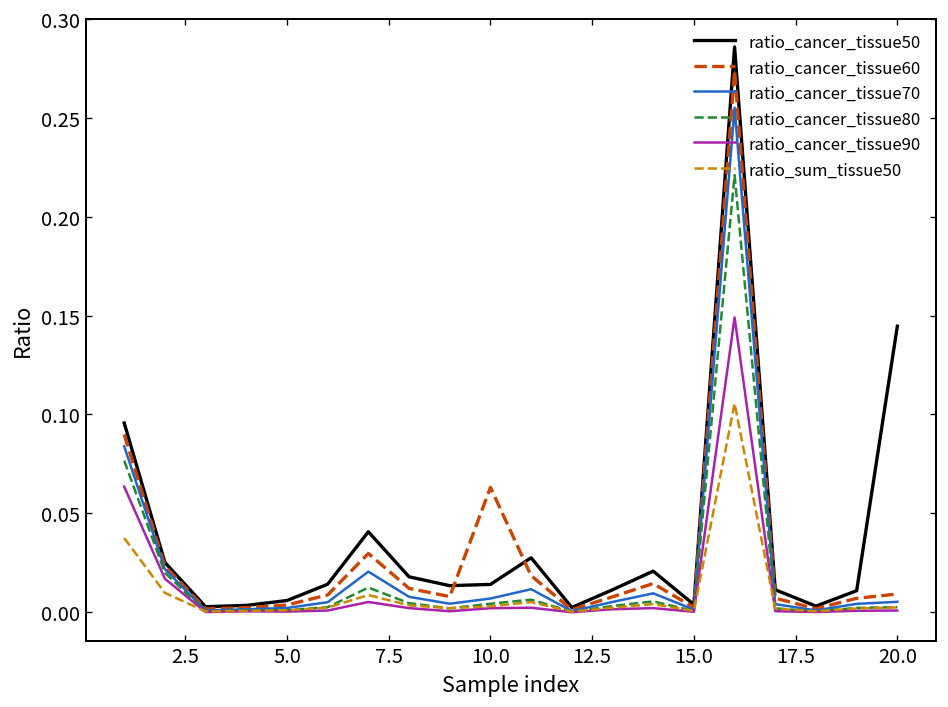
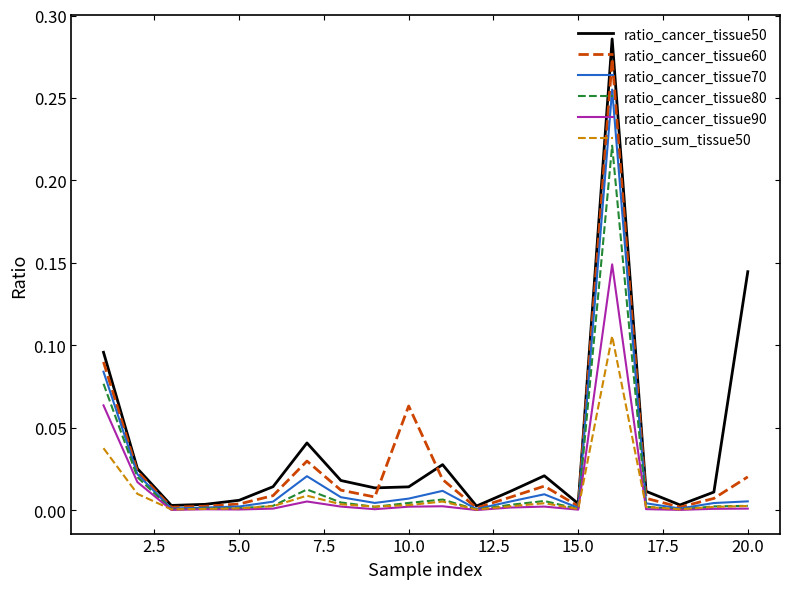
ratio_cancer_tissue60, 20.0: 0.009 -> 0.020
